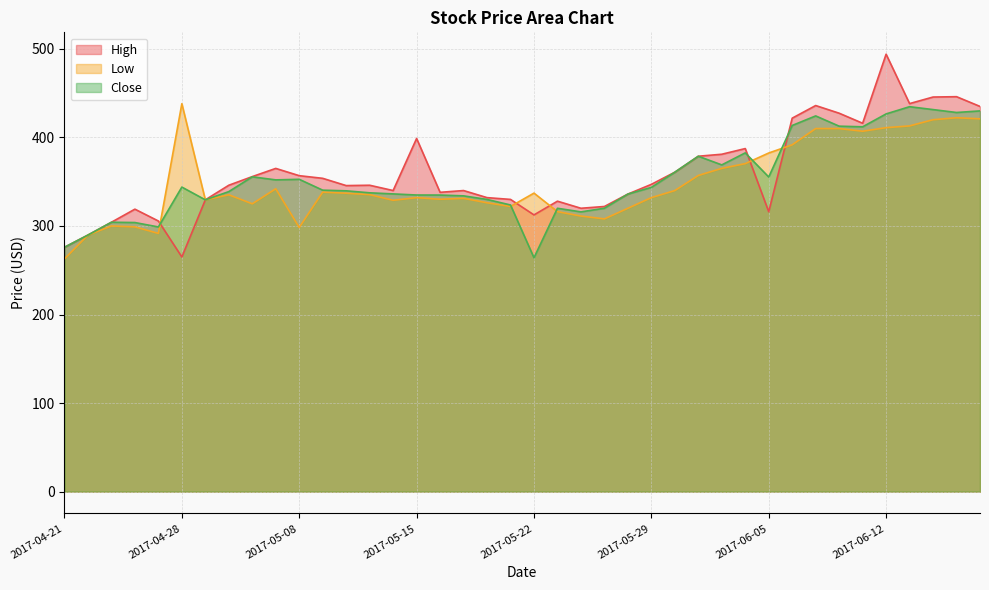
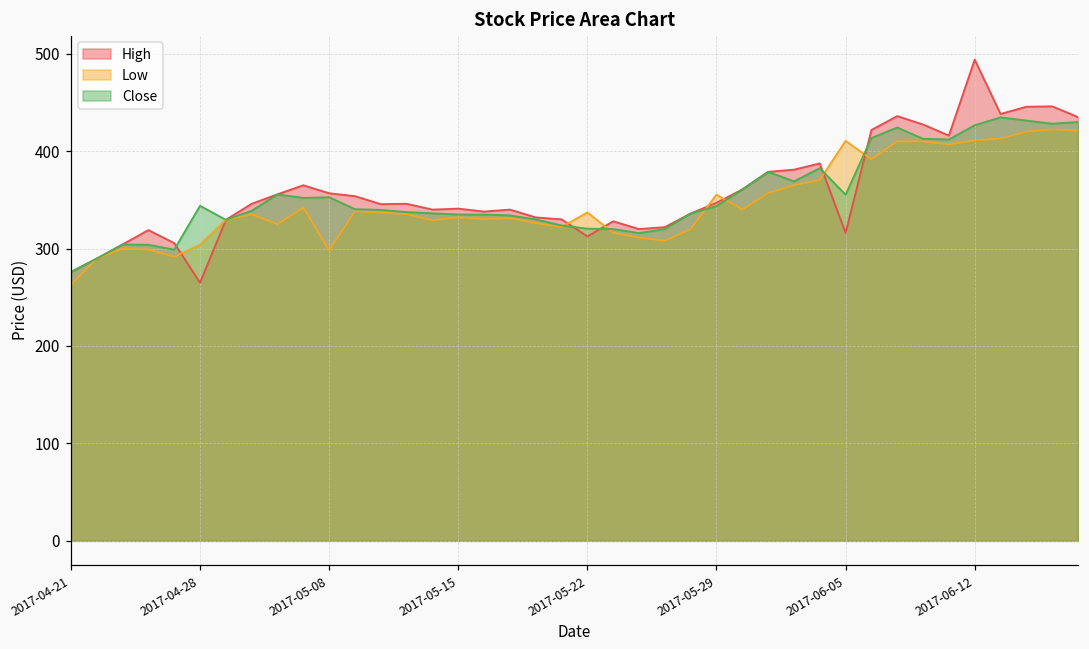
Low, 2017-04-28: 440 -> 300
High, 2017-05-15: 400 -> 340
Close, 2017-05-22: 260 -> 320
Low, 2017-05-29: 330 -> 360
Low, 2017-06-05: 380 -> 410
